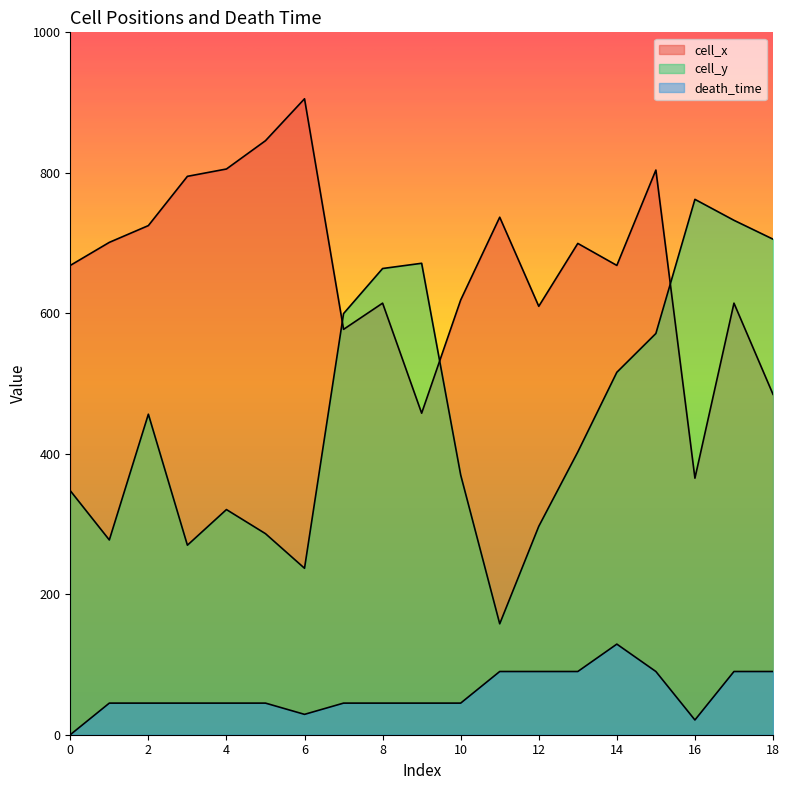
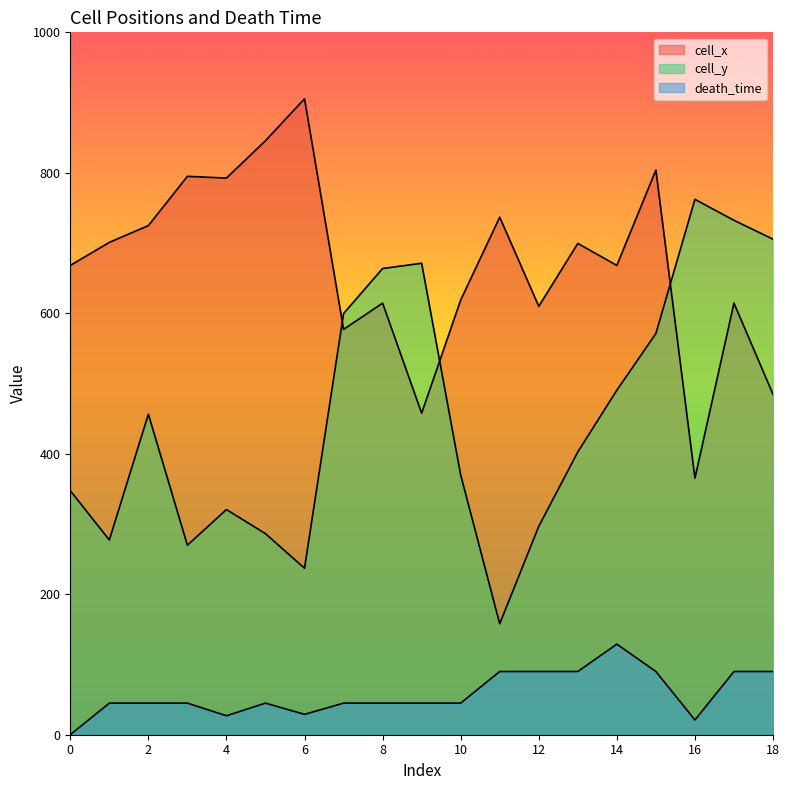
cell_x, 4: 810 -> 790
death_time, 4: 50 -> 30
cell_y, 14: 520 -> 490
